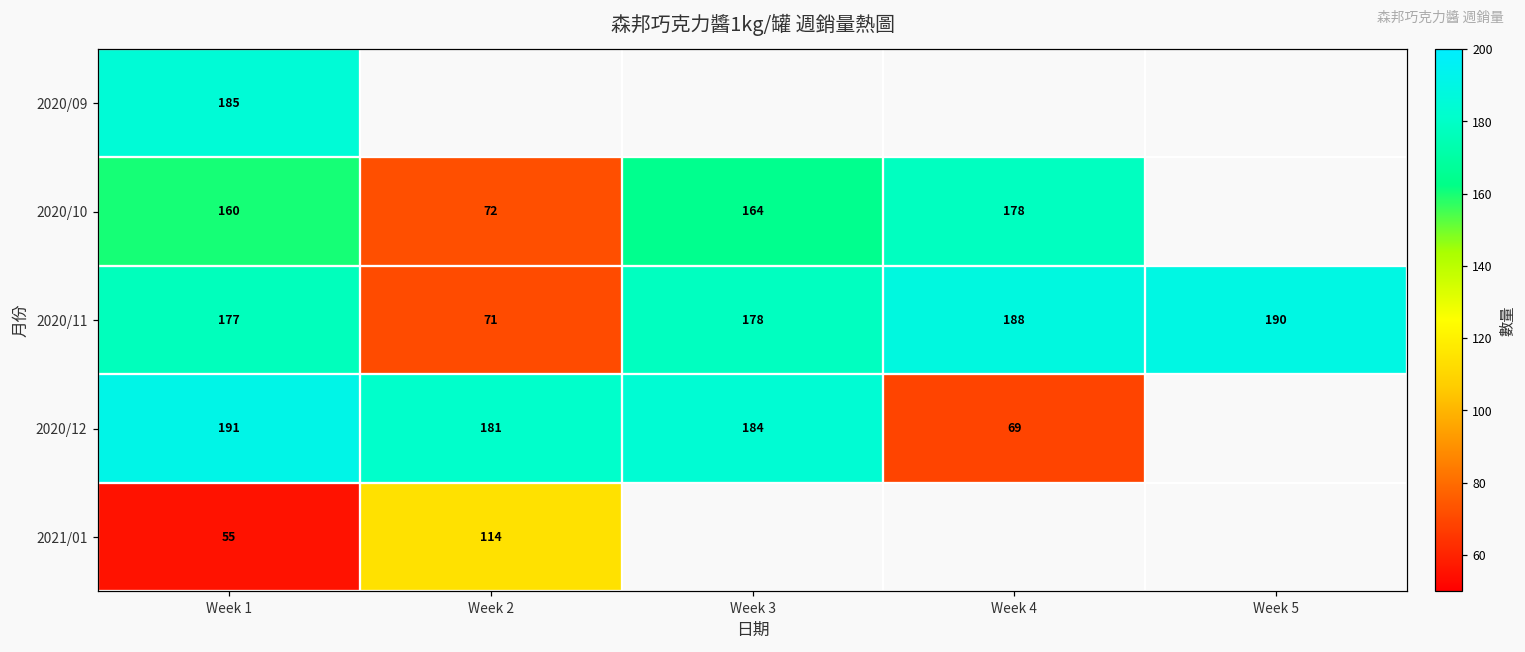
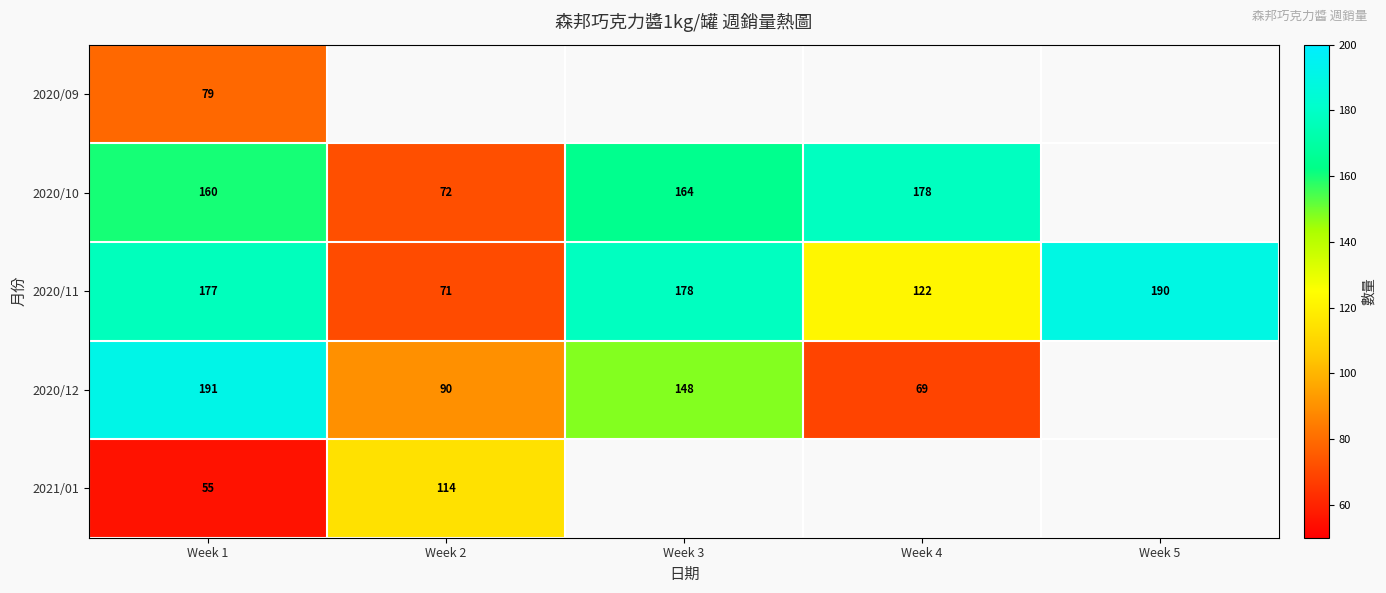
2020/09, Week 1: 185 -> 79
2020/11, Week 4: 188 -> 122
2020/12, Week 2: 181 -> 90
2020/12, Week 3: 184 -> 148
